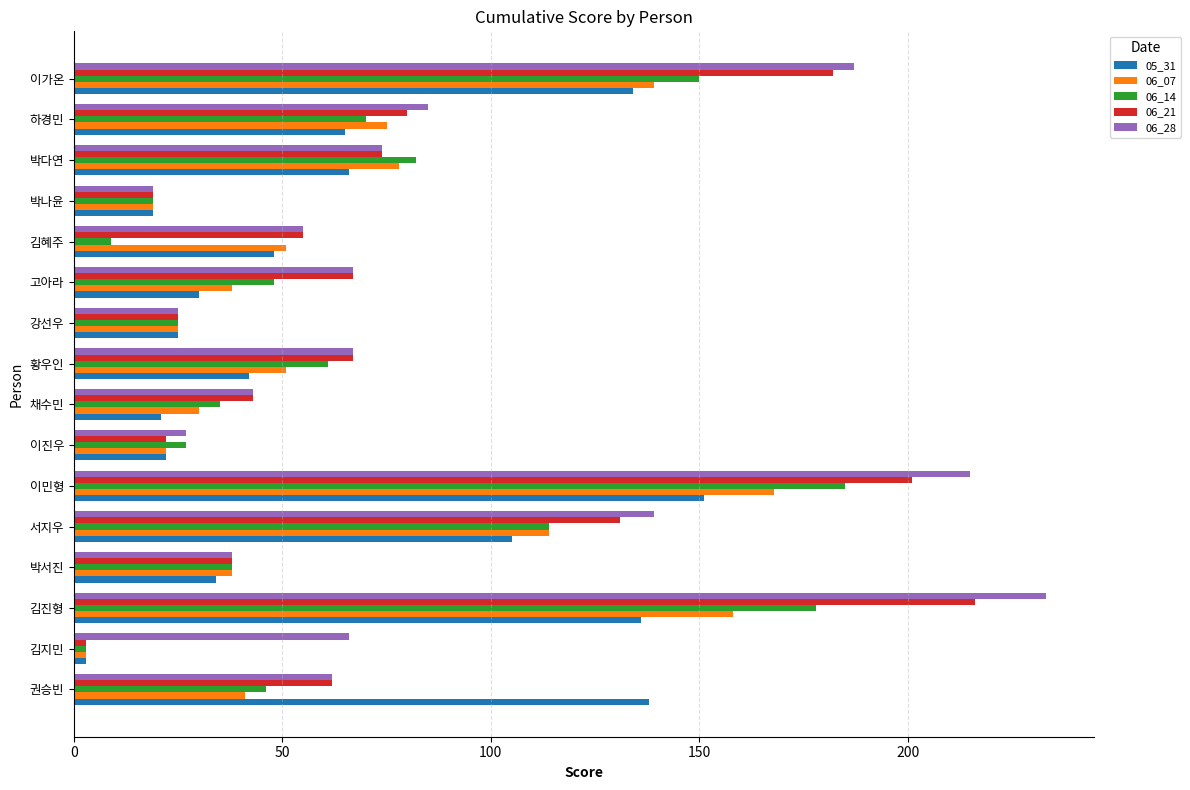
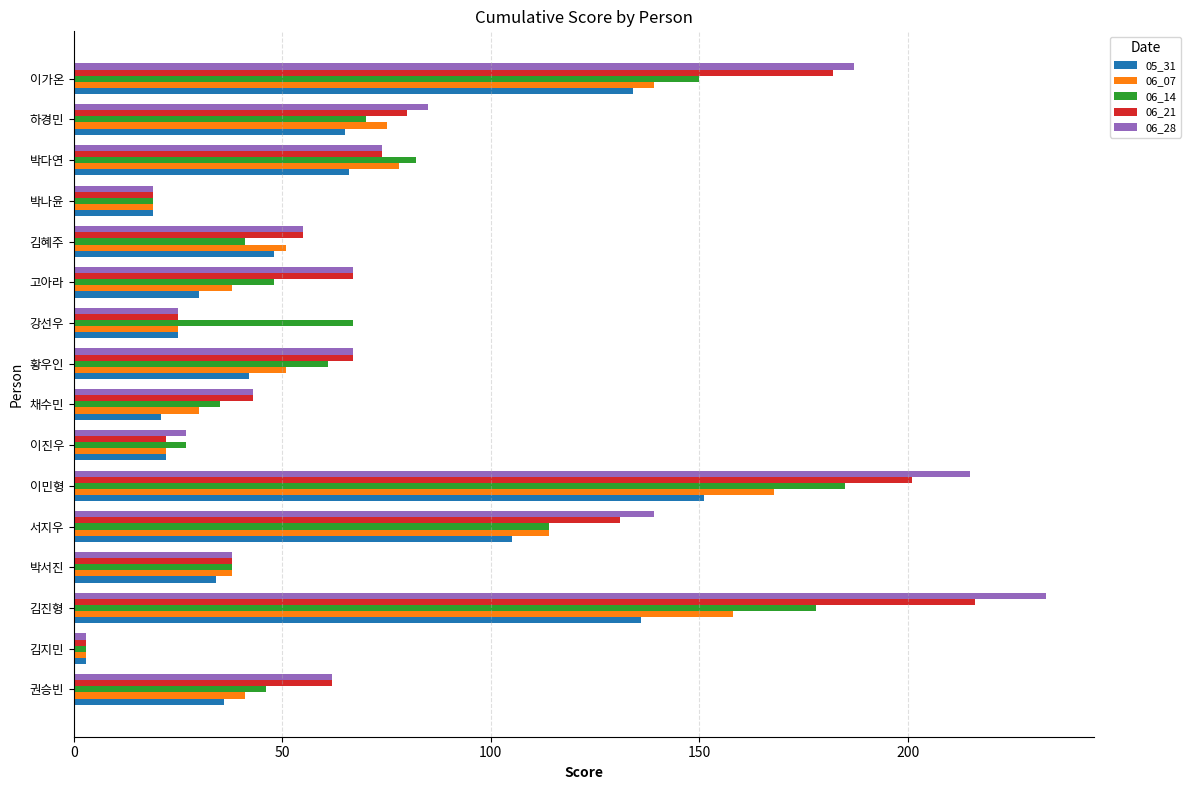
06_14, 김혜주: 9 -> 41
06_14, 강선우: 25 -> 67
06_28, 김지민: 66 -> 3
05_31, 권승빈: 138 -> 36
